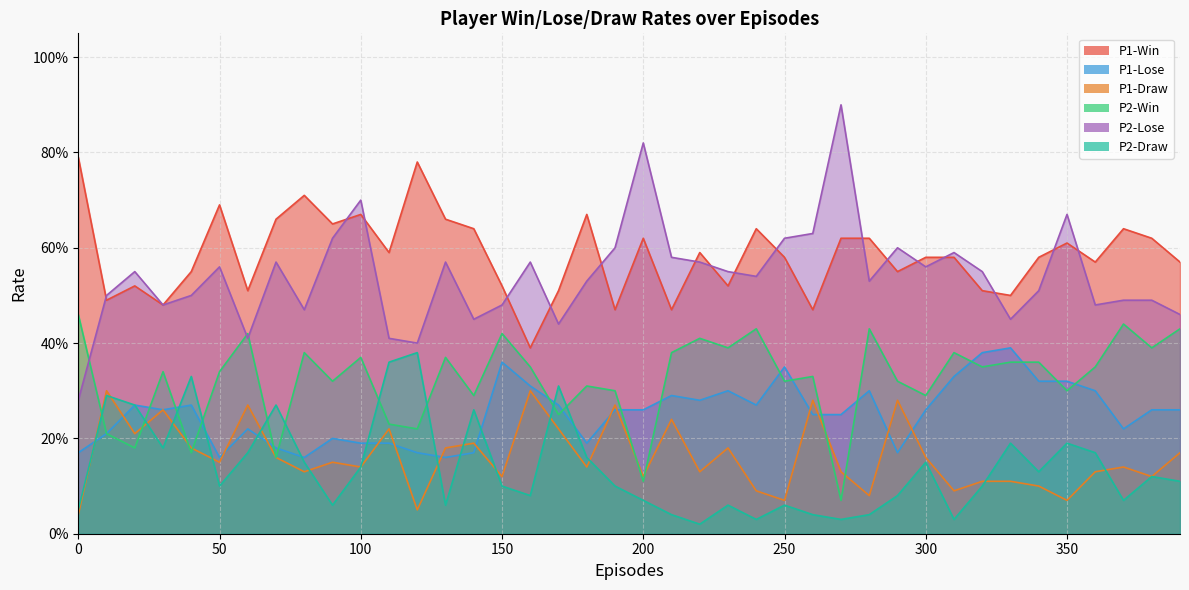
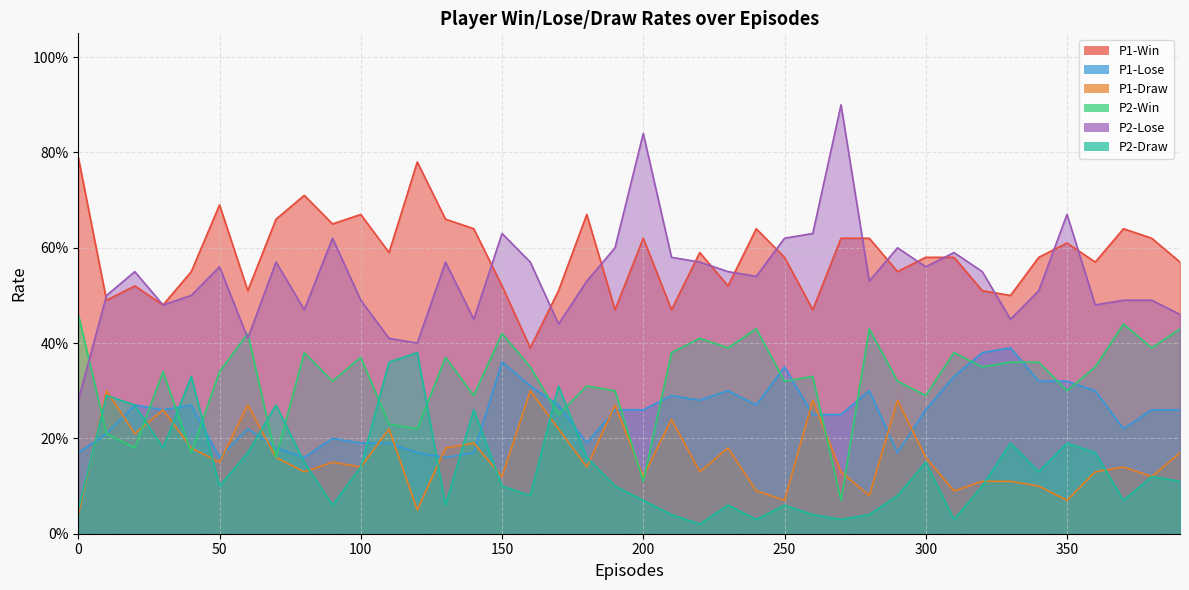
P2-Lose, 100: 70% -> 49%
P2-Lose, 150: 48% -> 63%
P2-Lose, 200: 82% -> 84%
